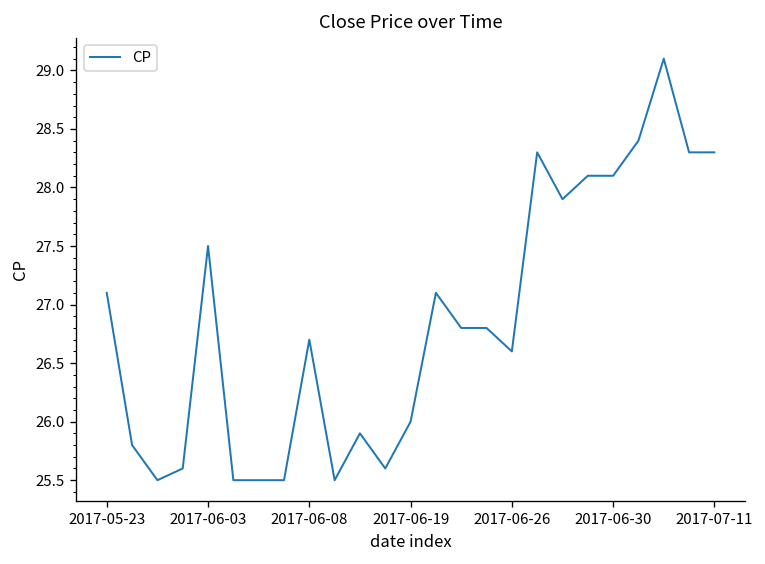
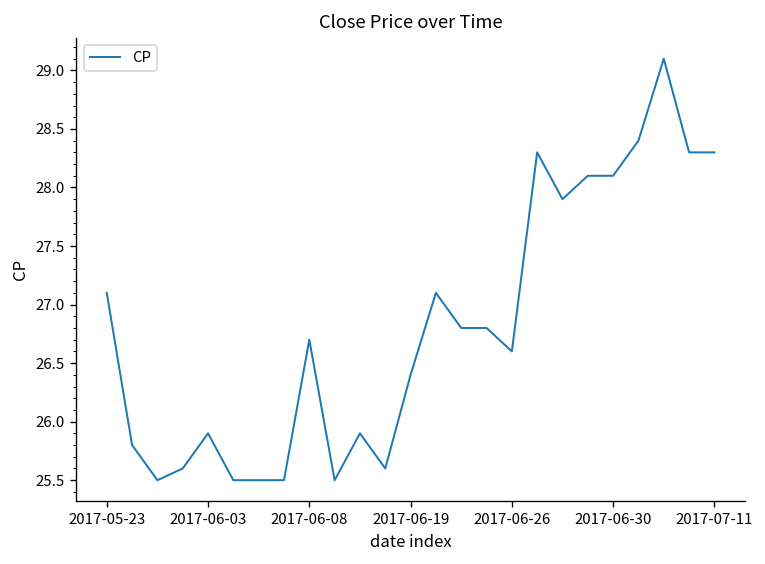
2017-06-03: 27.5 -> 25.9
2017-06-19: 26.0 -> 26.4
